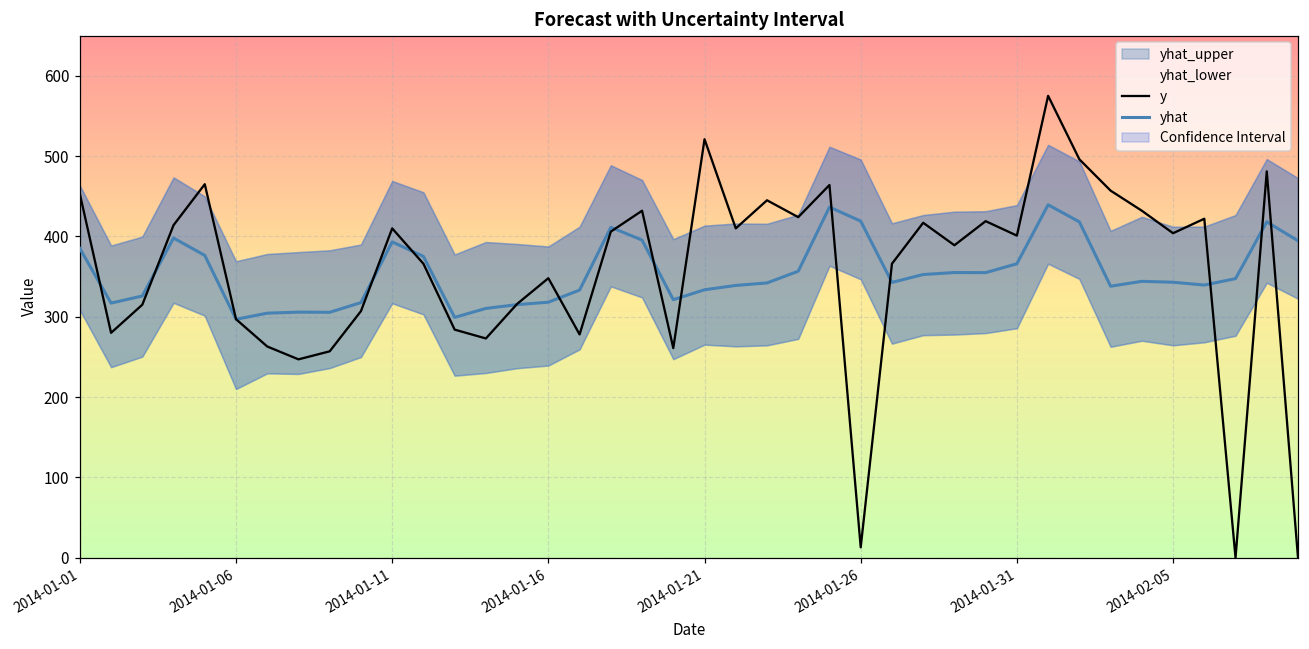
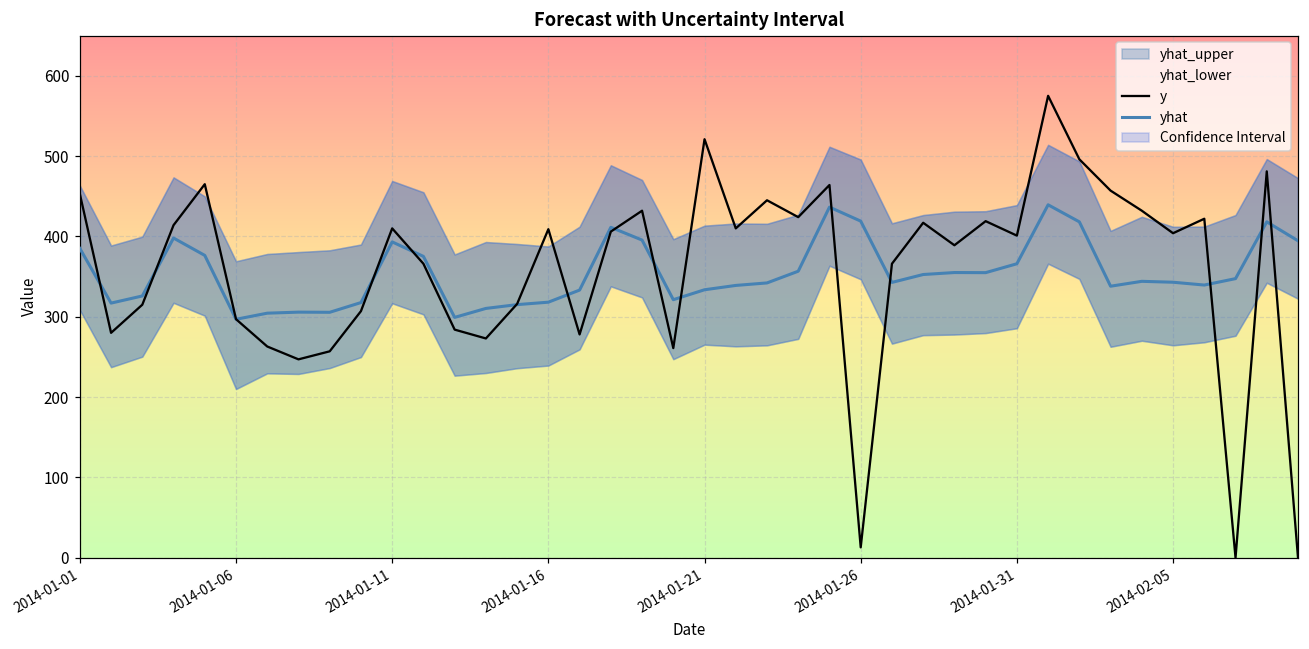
y, 2014-01-16: 350 -> 410
